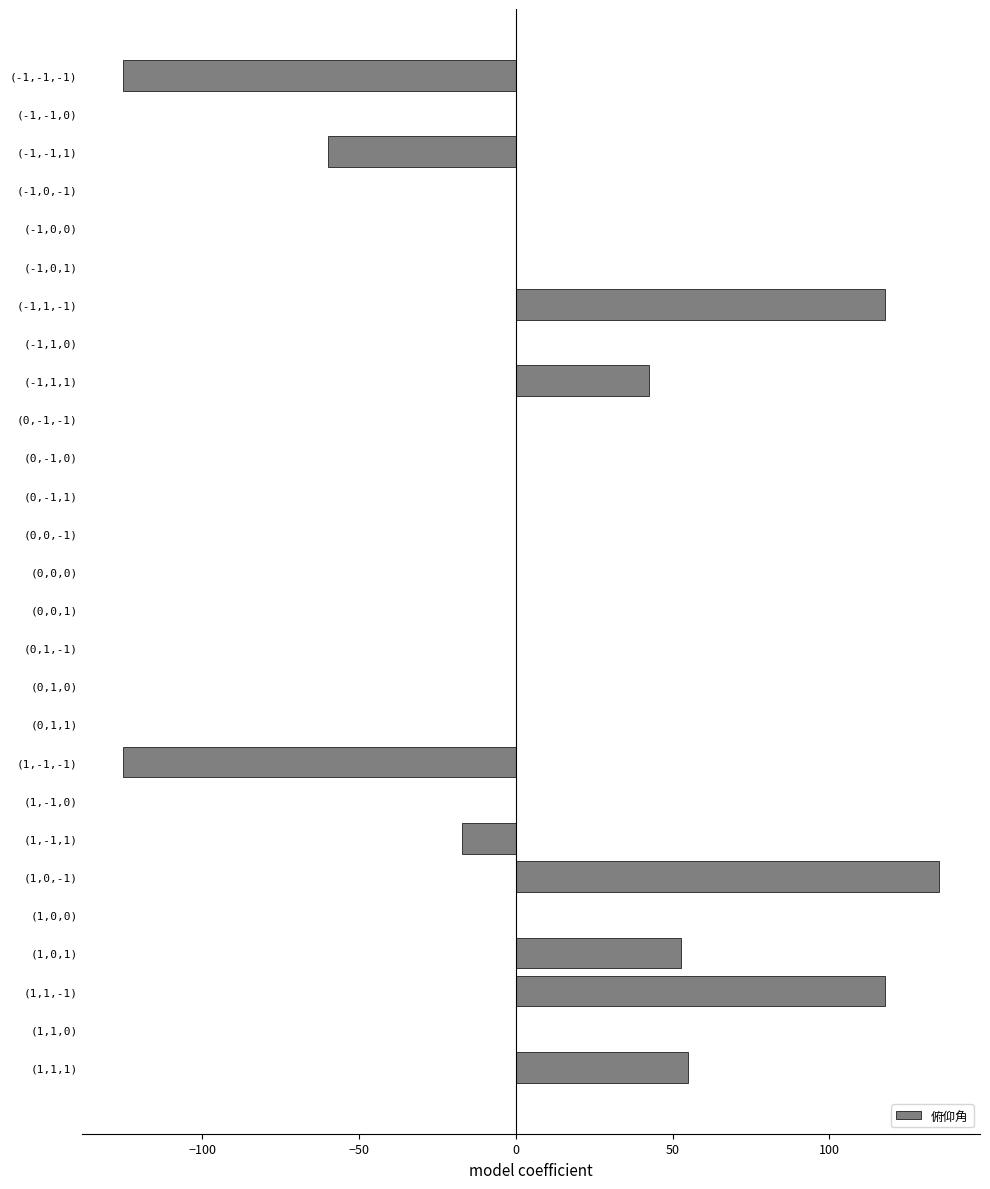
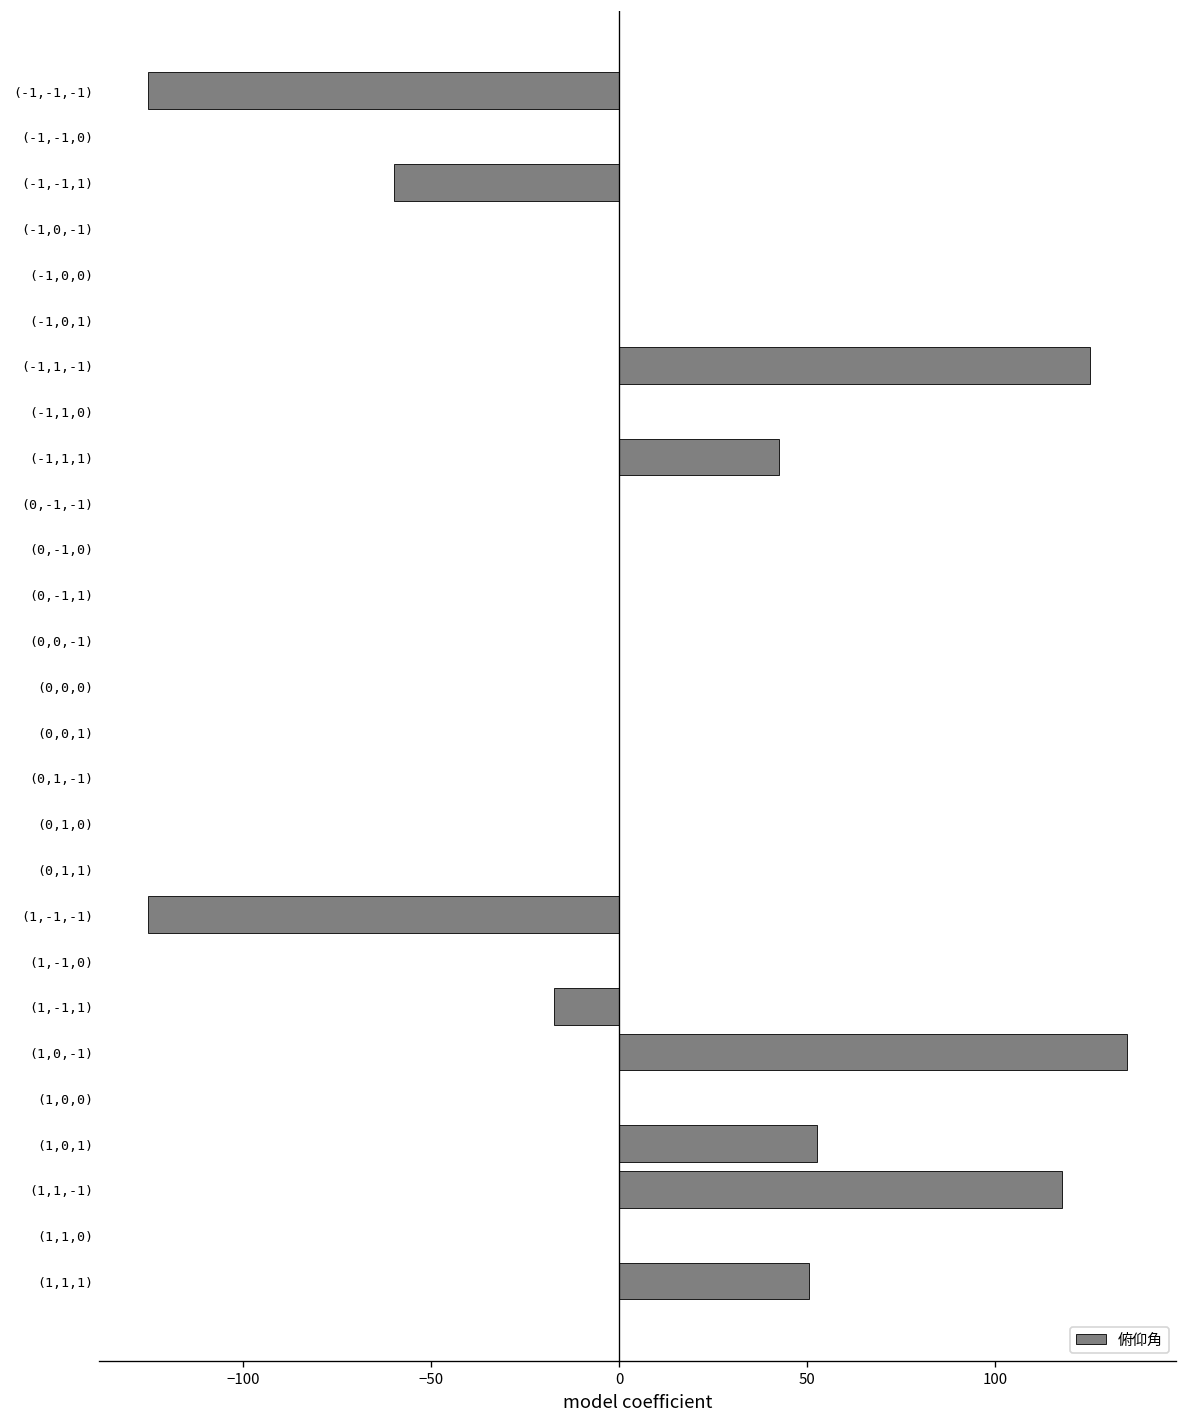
(-1,1,-1): 118 -> 125
(1,1,1): 55 -> 51
